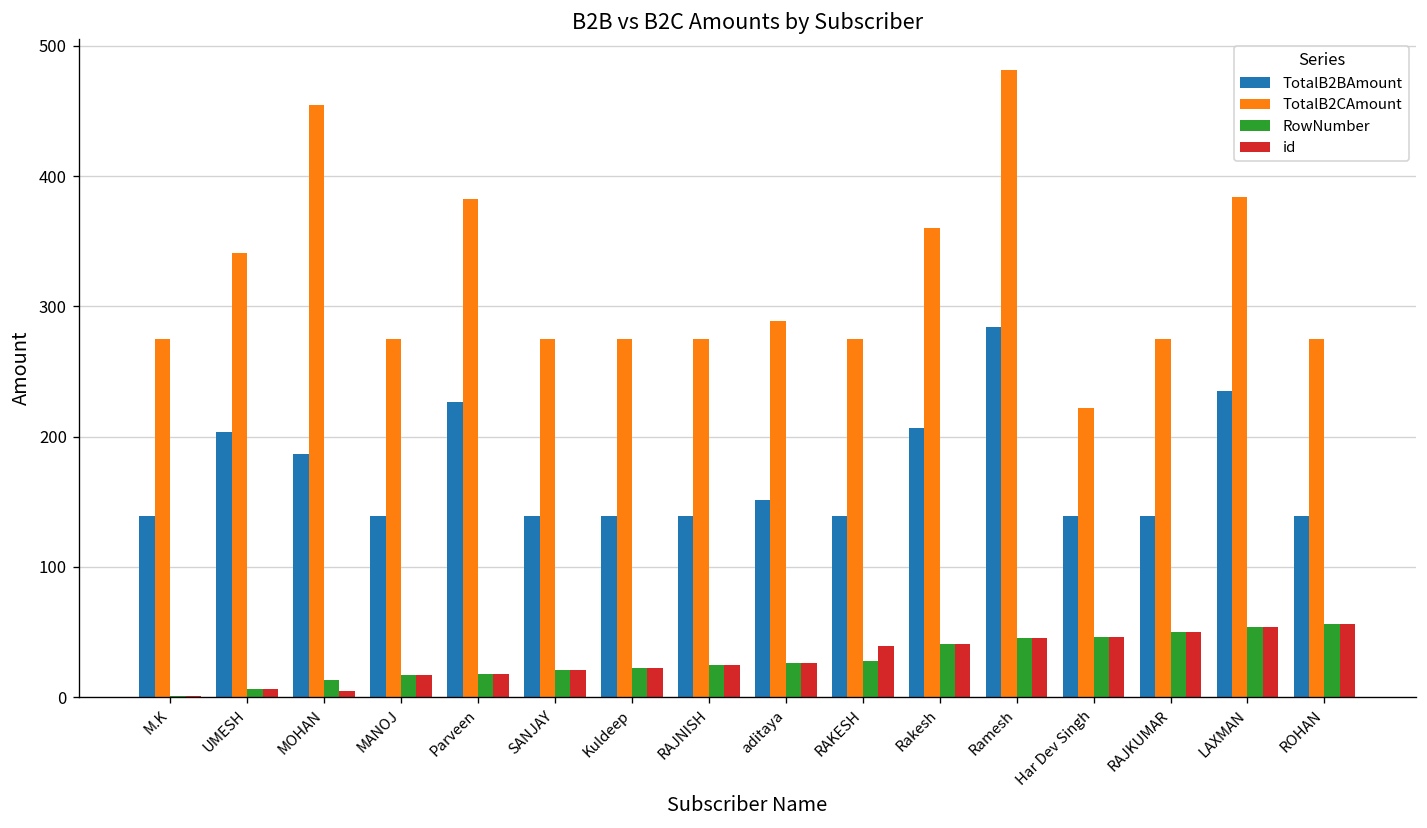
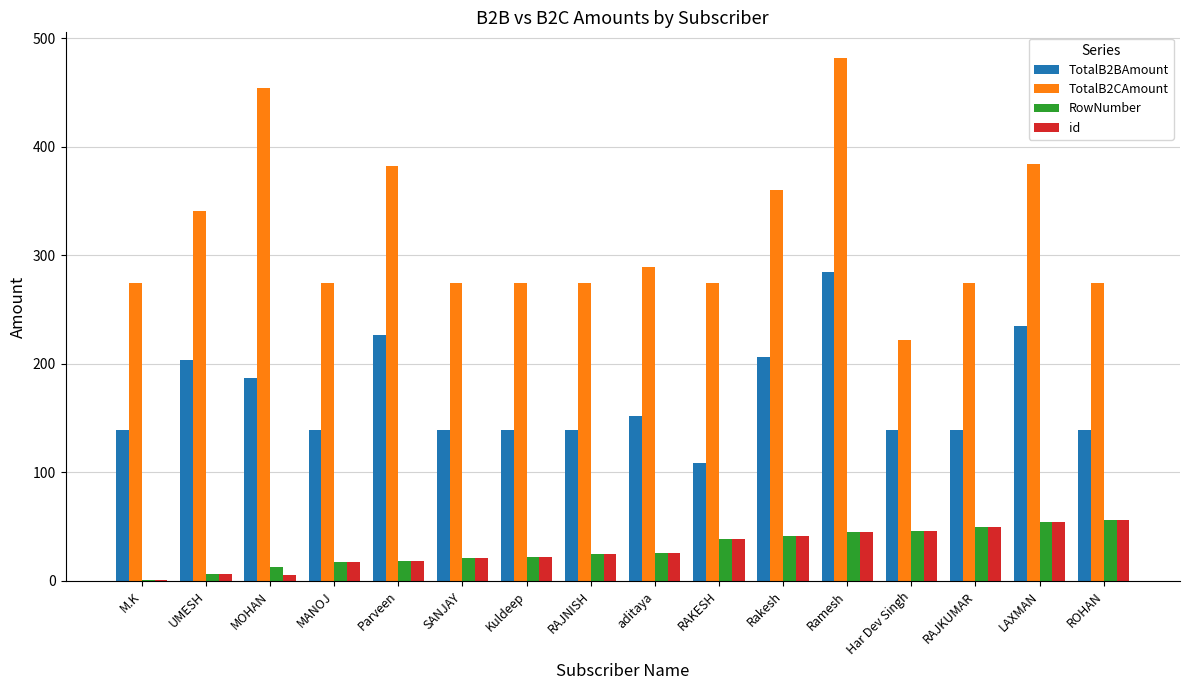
TotalB2BAmount, RAKESH: 139 -> 109
RowNumber, RAKESH: 28 -> 39
